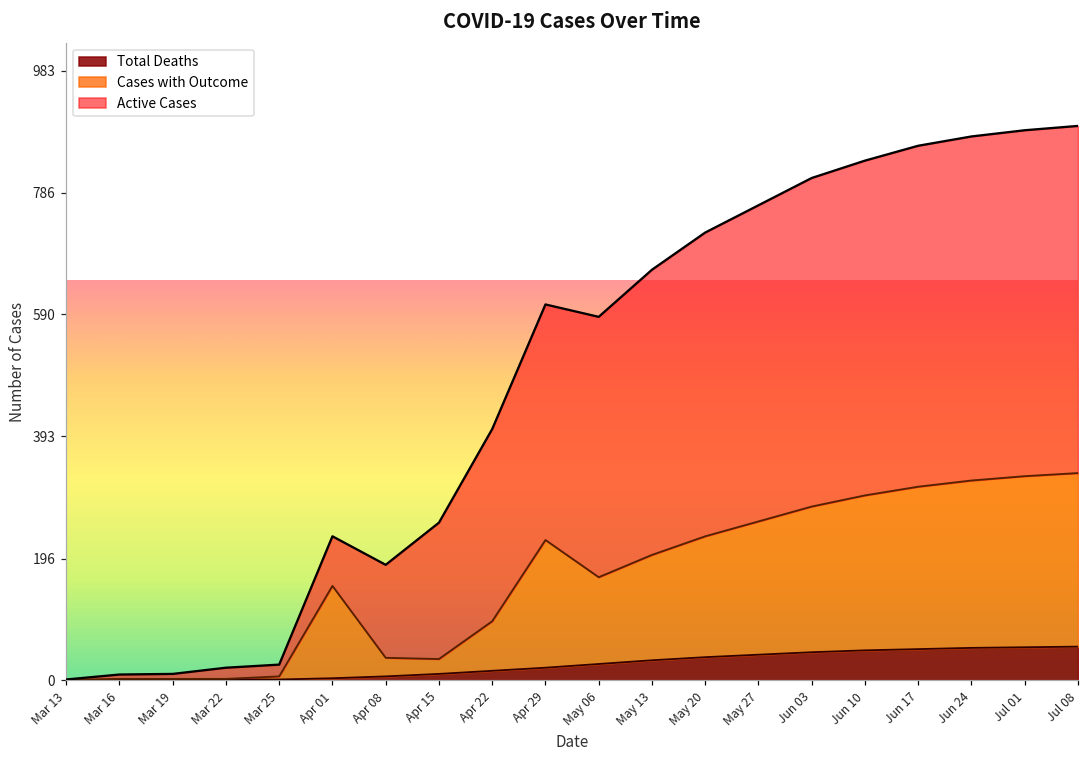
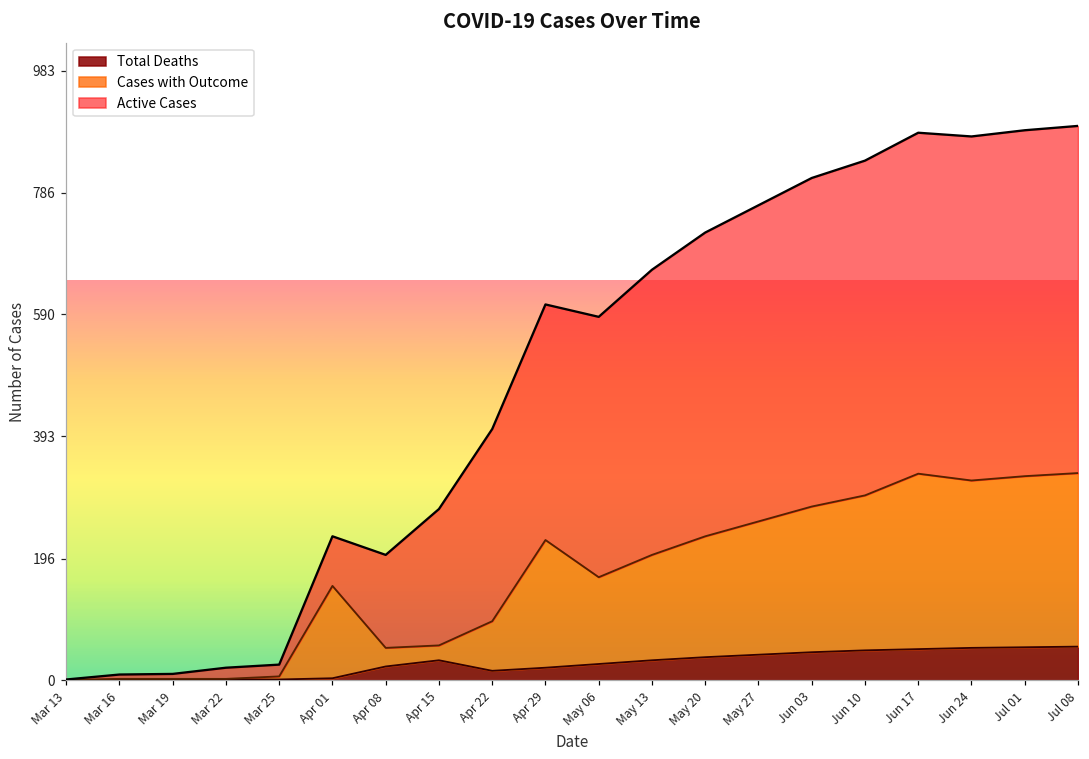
Total Deaths, Apr 08: 10 -> 20
Total Deaths, Apr 15: 10 -> 30
Cases with Outcome, Jun 17: 260 -> 280
